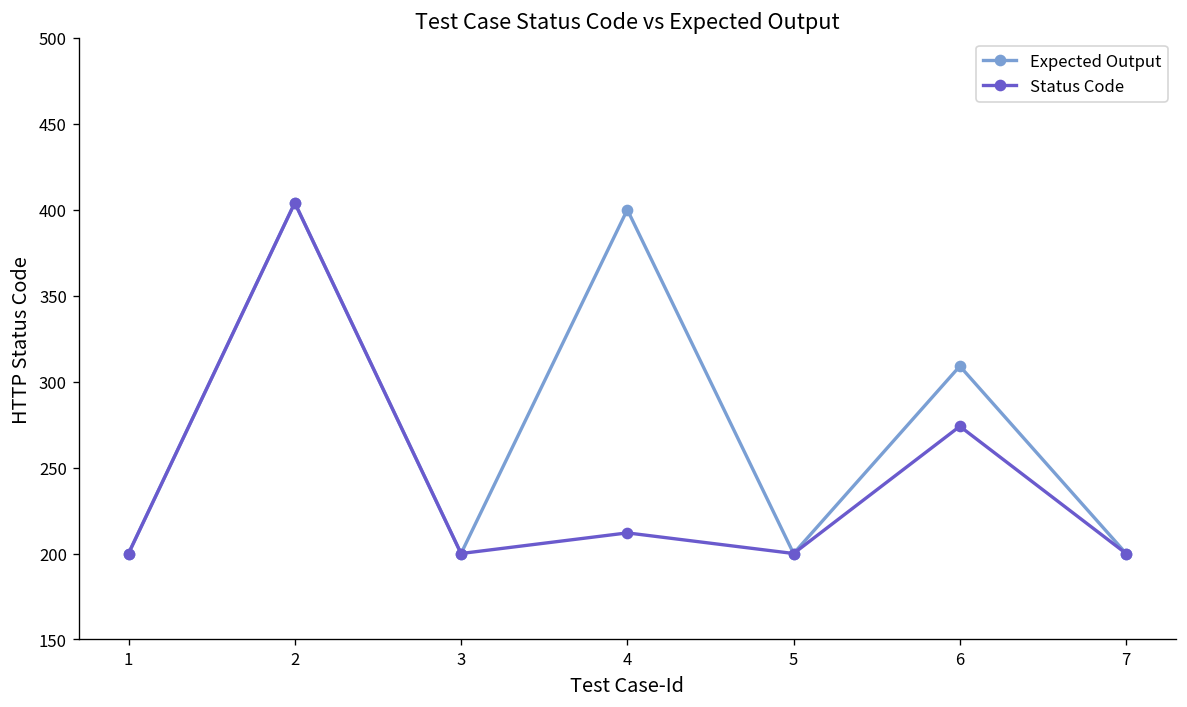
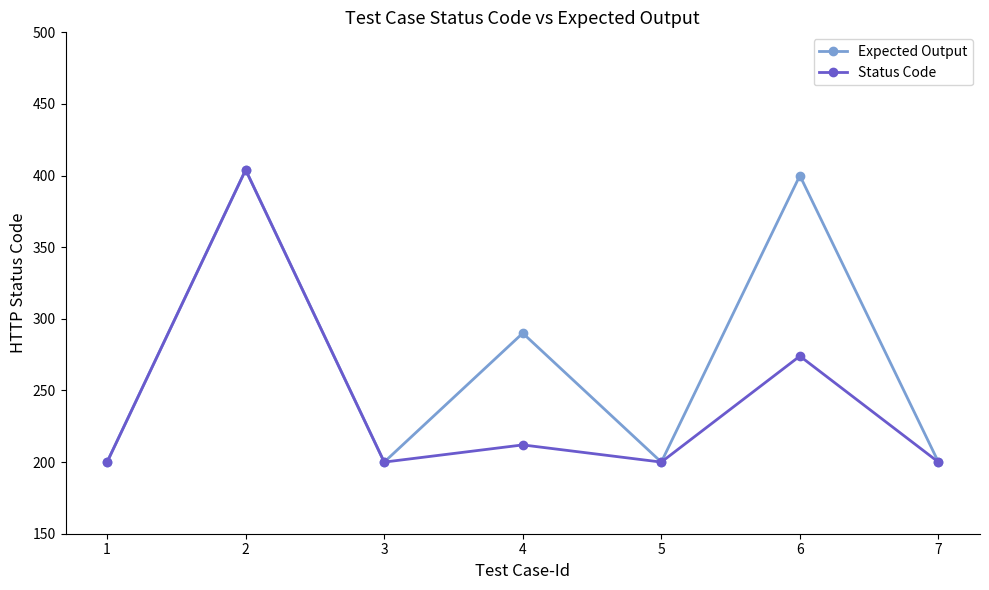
Expected Output, 4: 400 -> 290
Expected Output, 6: 309 -> 400
